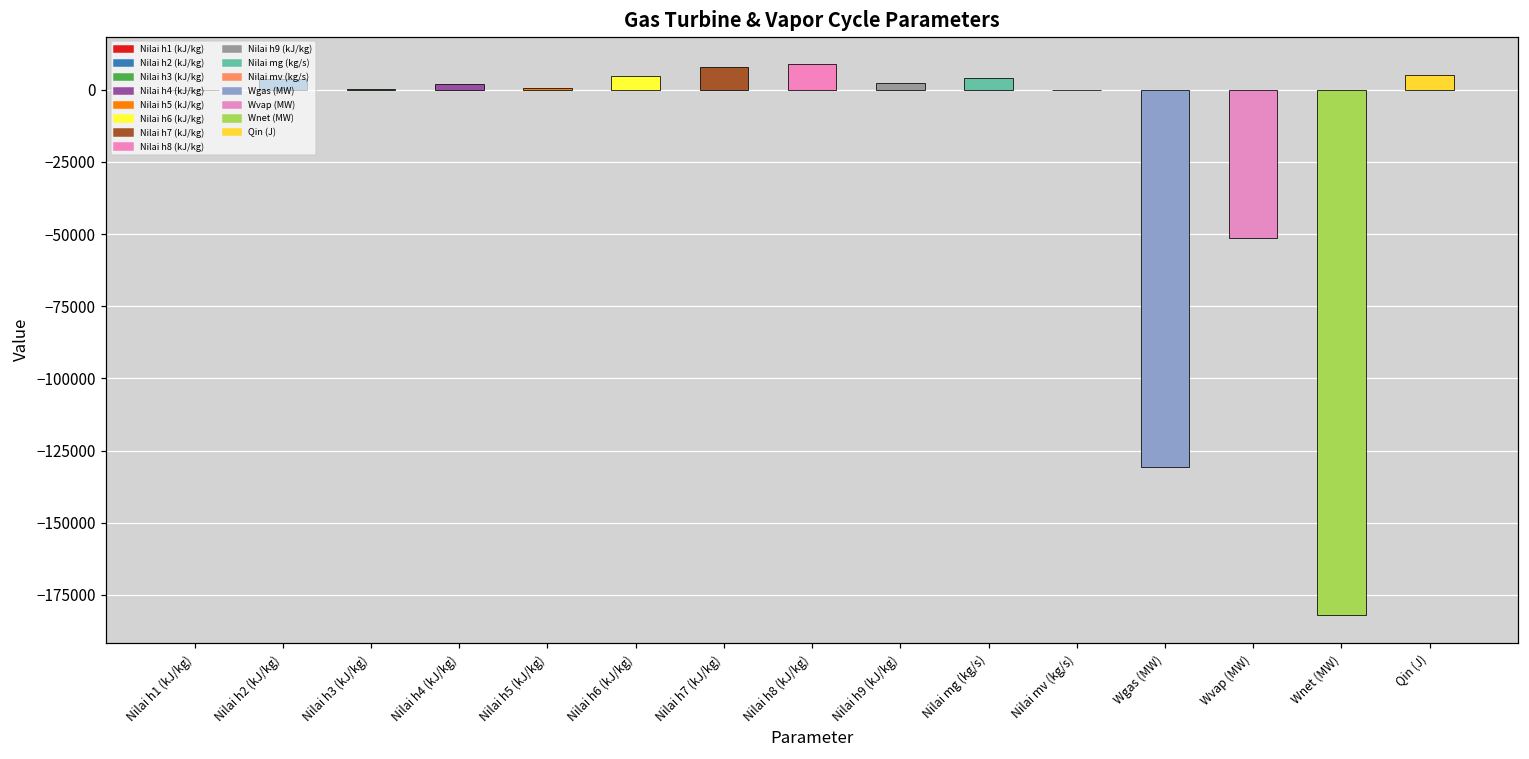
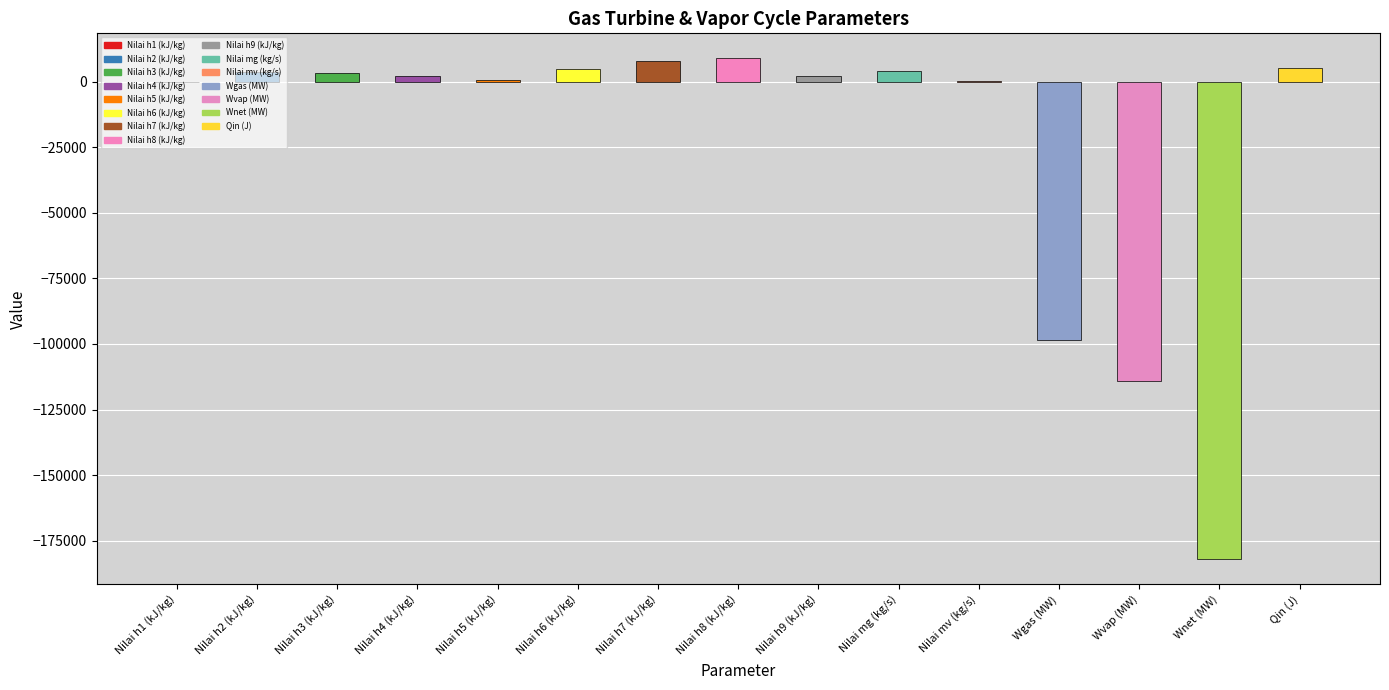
Nilai h3 (kJ/kg): 0 -> 3000
Wgas (MW): -131000 -> -98000
Wvap (MW): -51000 -> -114000
